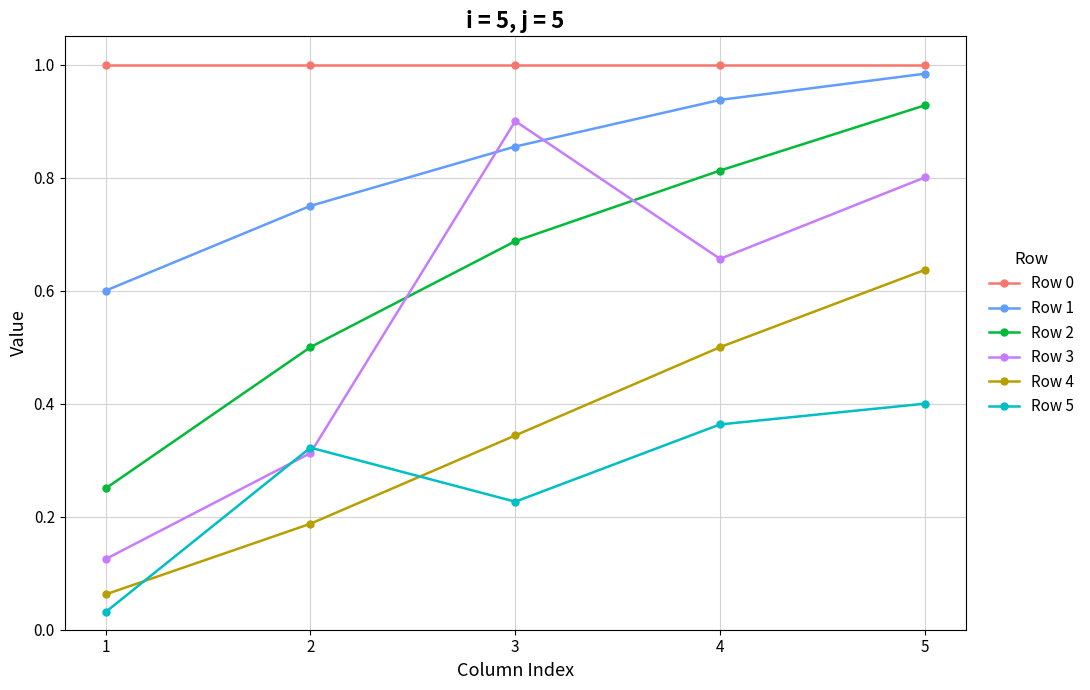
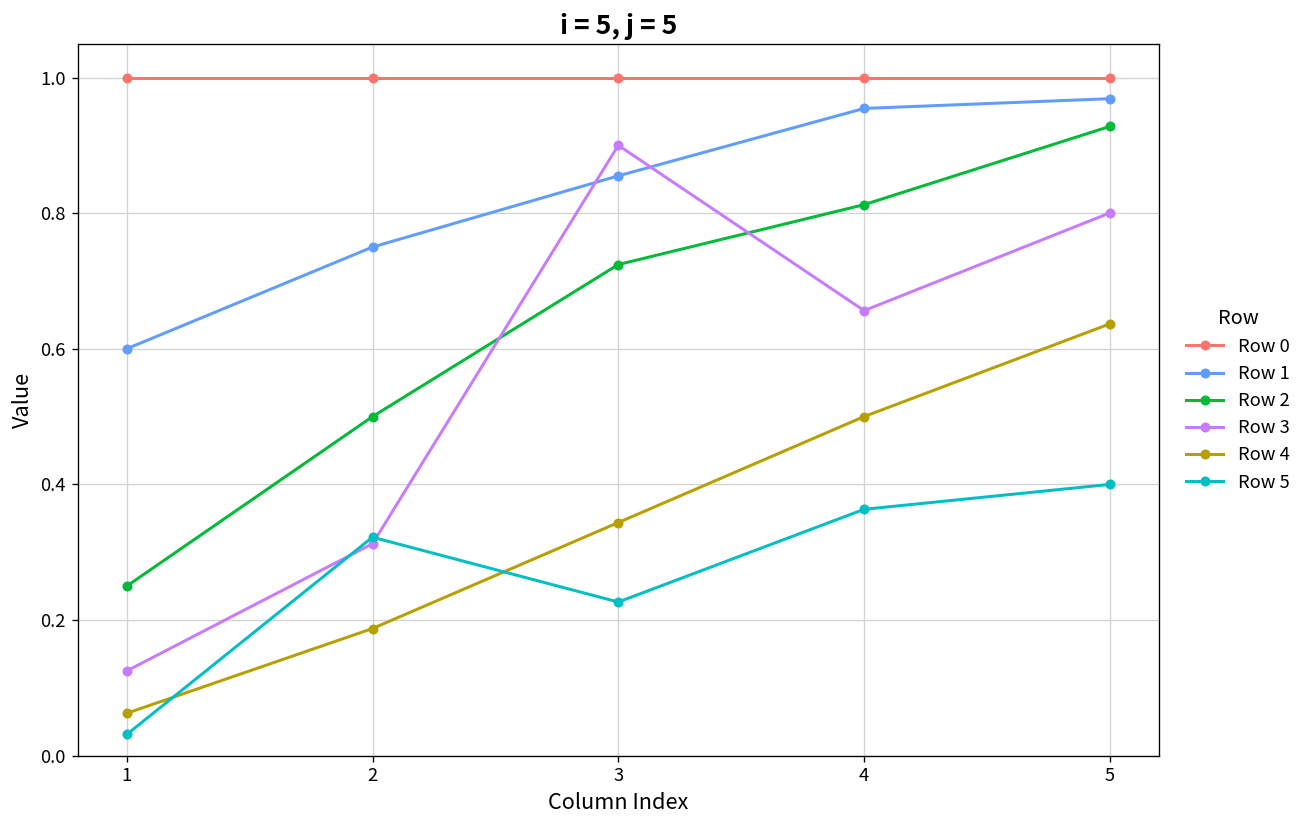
Row 2, 3: 0.69 -> 0.72
Row 1, 4: 0.94 -> 0.95
Row 1, 5: 0.98 -> 0.97
